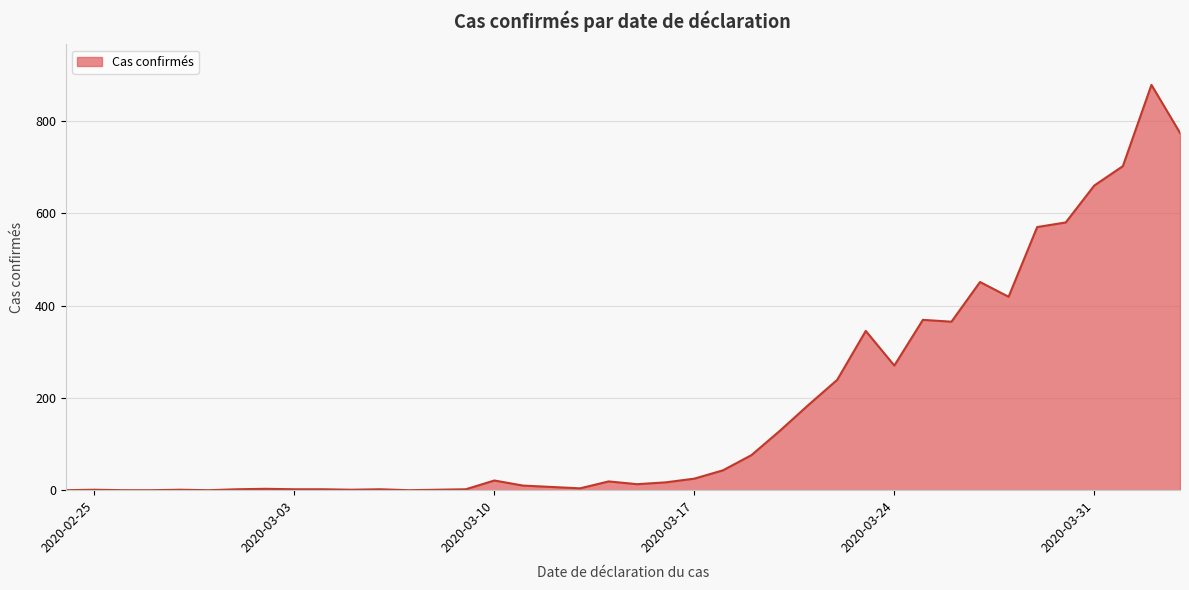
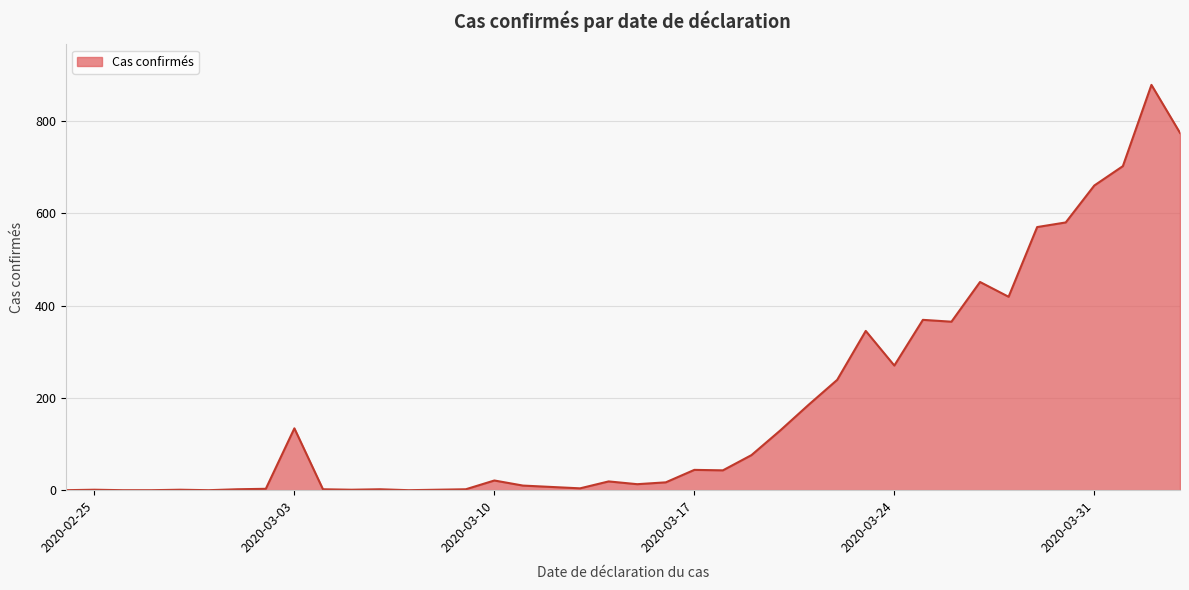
2020-03-03: 0 -> 130
2020-03-17: 30 -> 40
